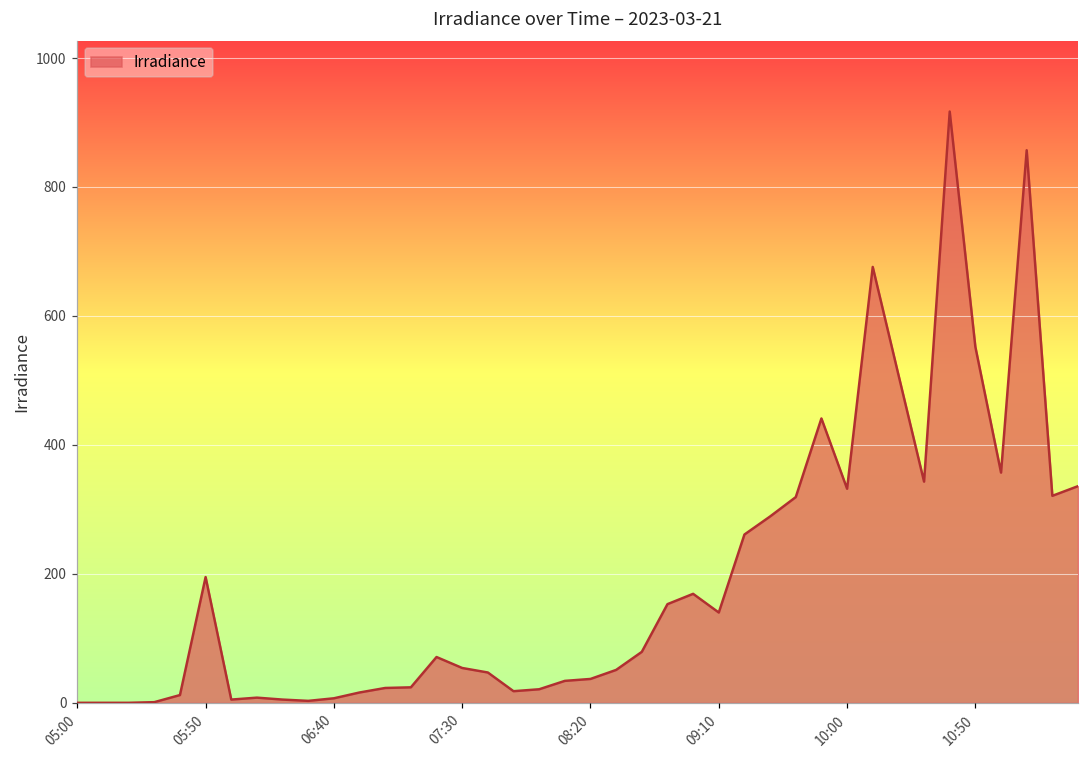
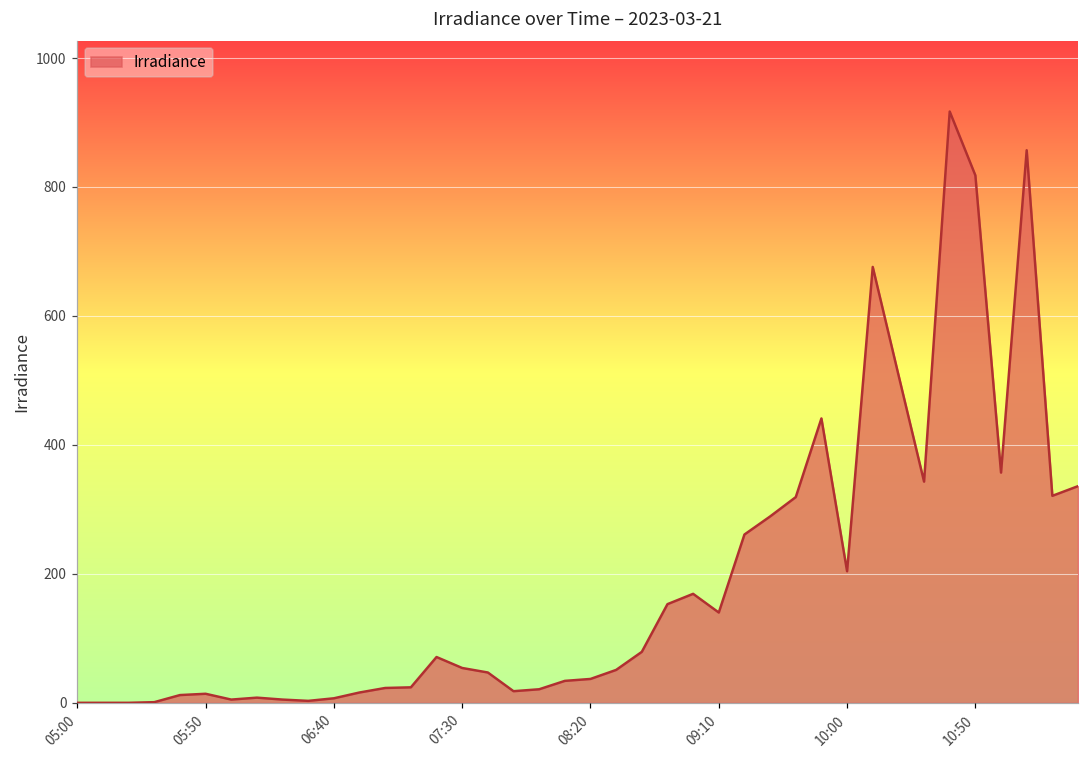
05:50: 200 -> 10
10:00: 330 -> 200
10:50: 550 -> 820
